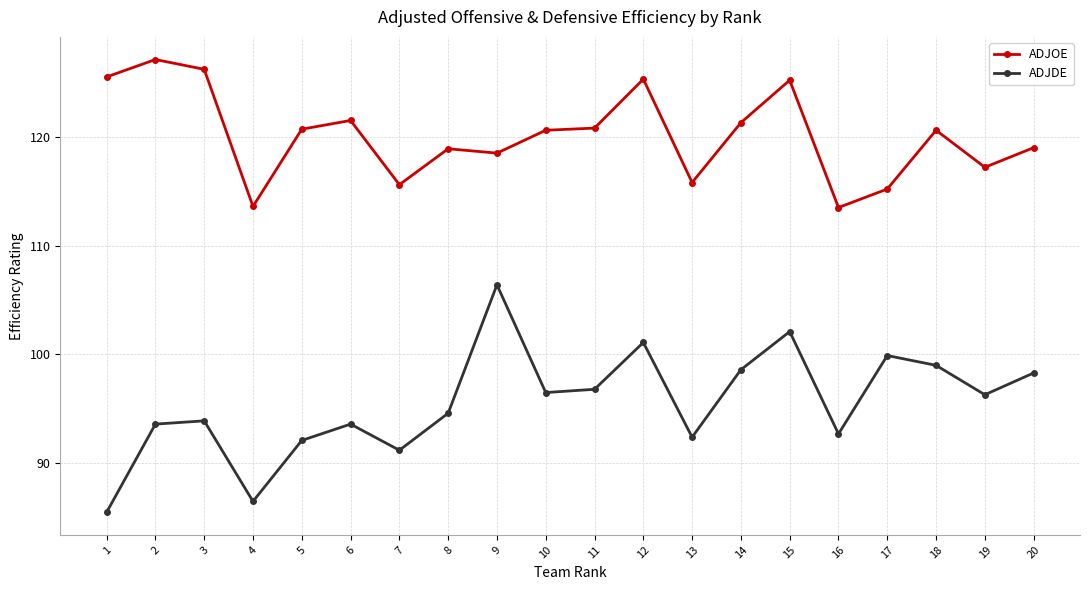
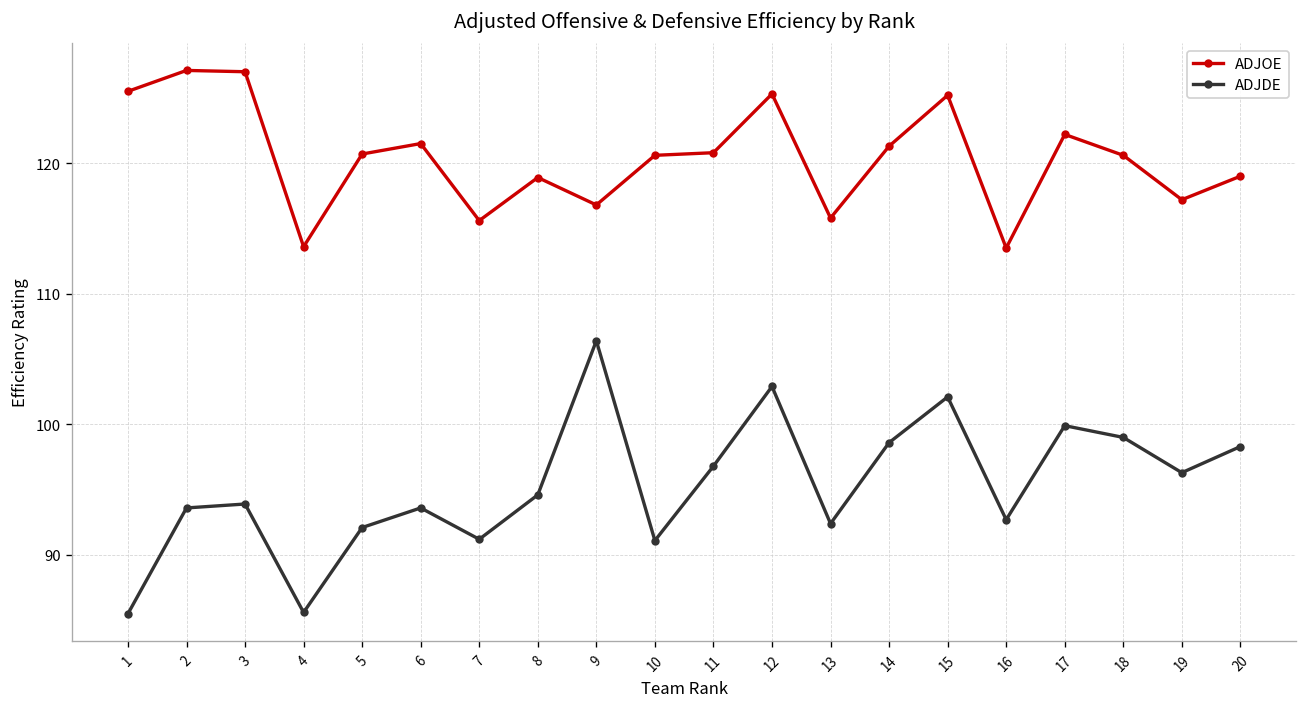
ADJOE, 3: 126.2 -> 127.0
ADJDE, 4: 86.5 -> 85.6
ADJOE, 9: 118.5 -> 116.8
ADJDE, 10: 96.5 -> 91.1
ADJDE, 12: 101.1 -> 102.9
ADJOE, 17: 115.2 -> 122.2
